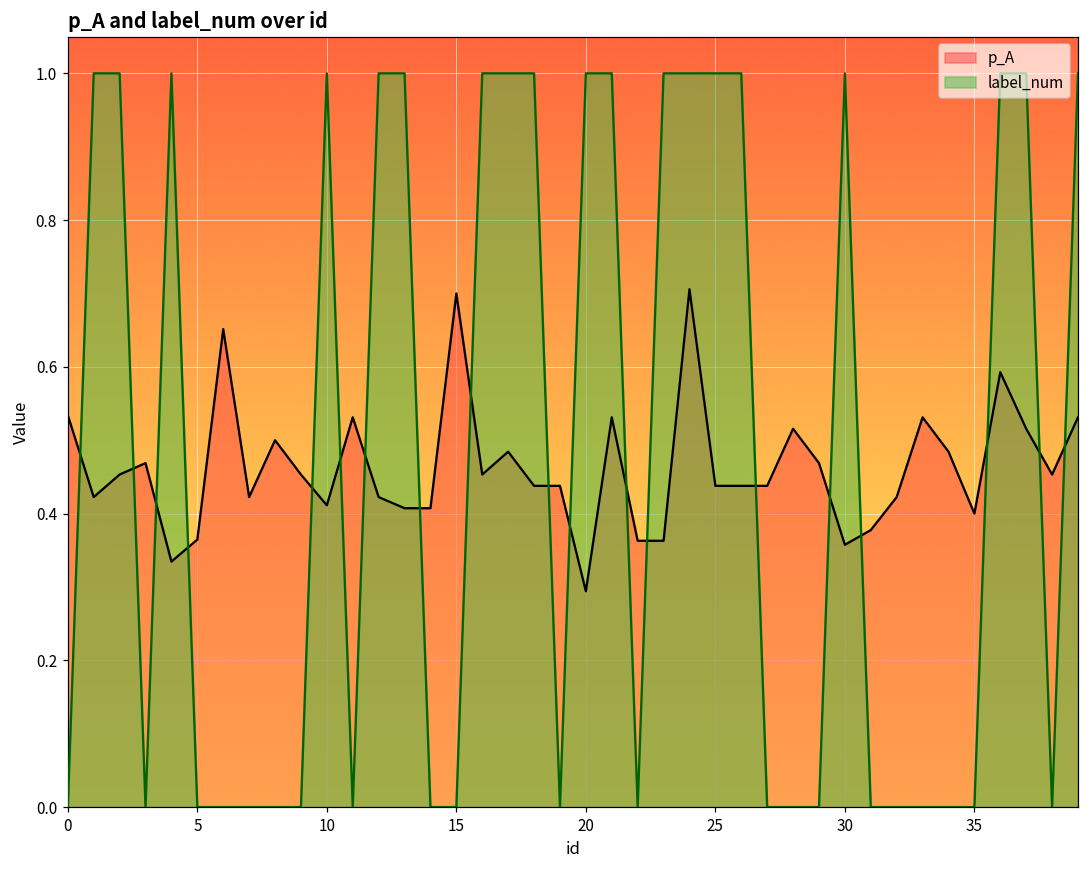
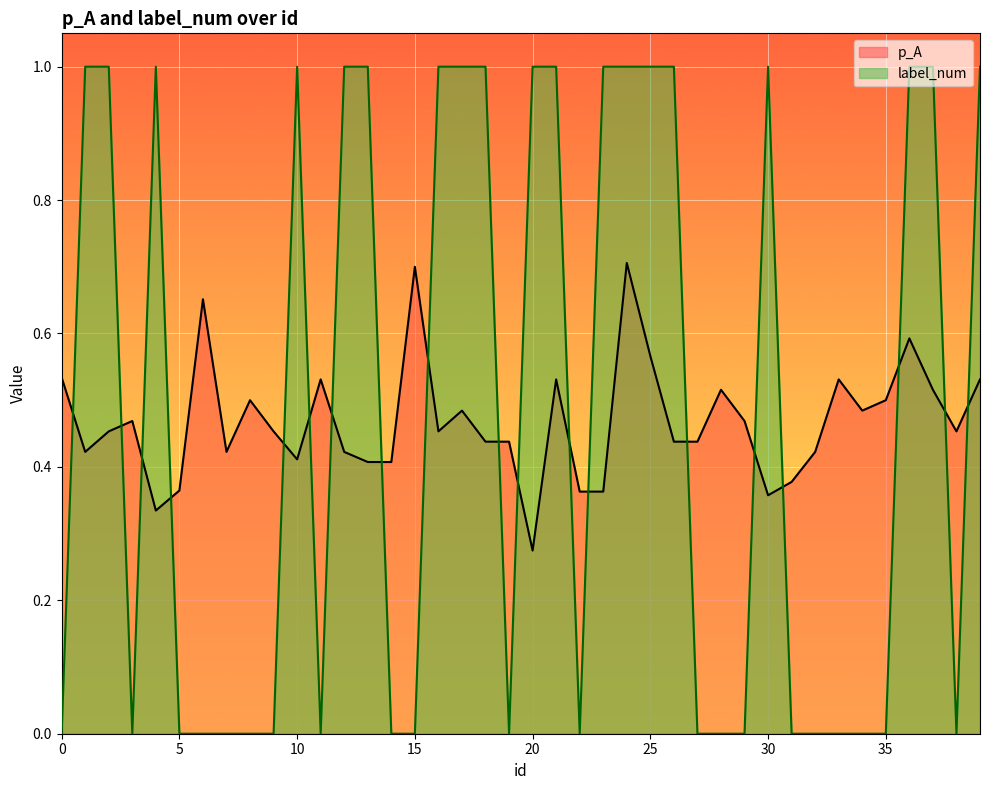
p_A, 20: 0.29 -> 0.27
p_A, 25: 0.44 -> 0.57
p_A, 35: 0.4 -> 0.5
